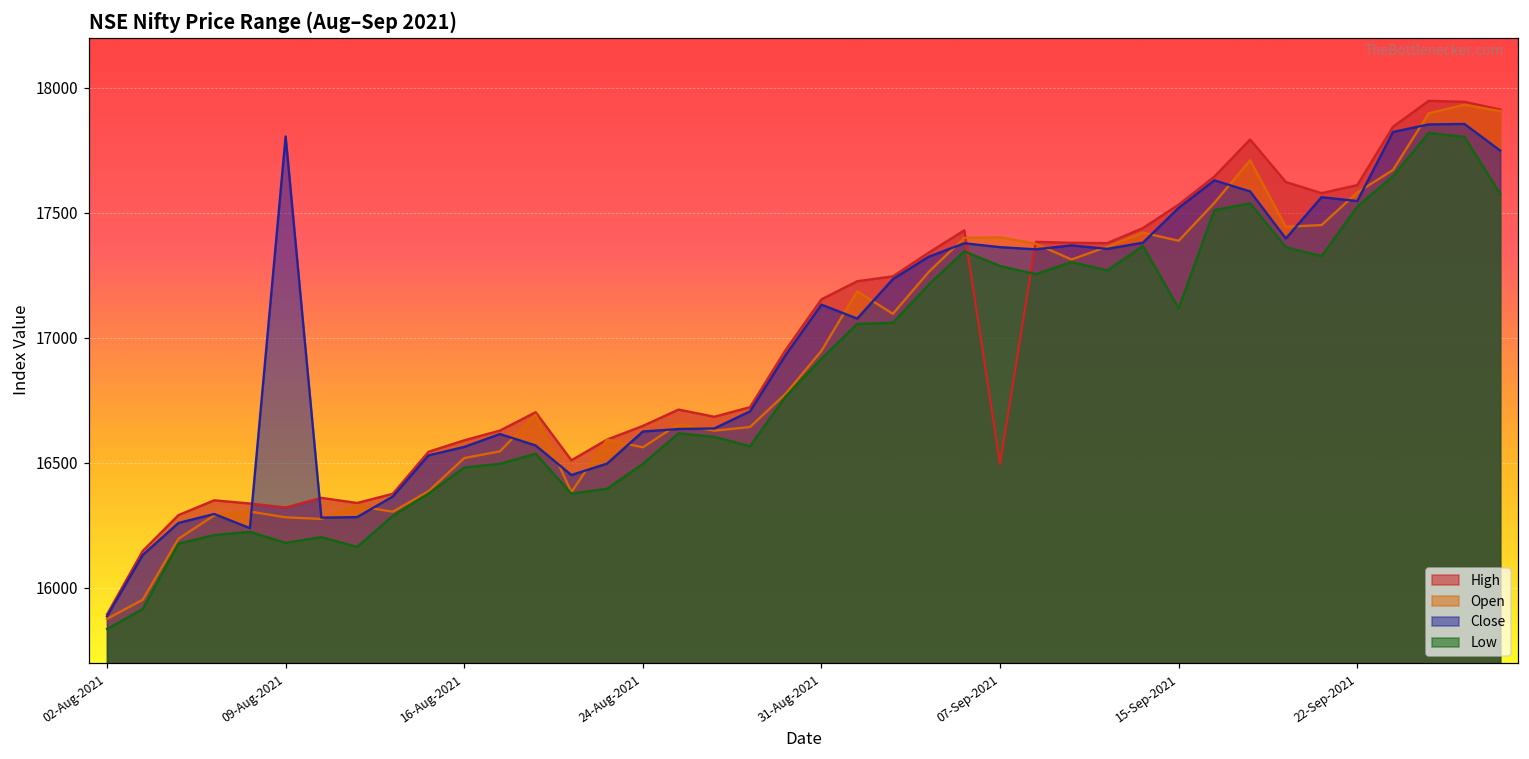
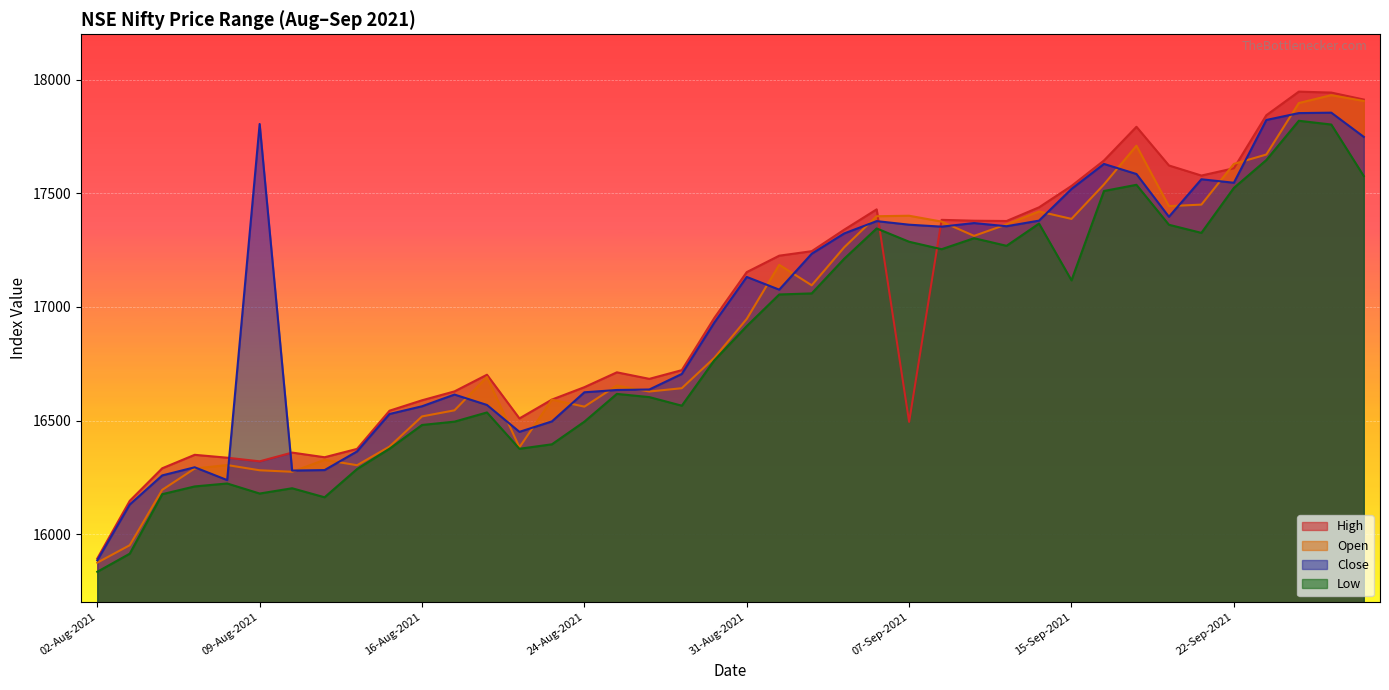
Open, 22-Sep-2021: 17580 -> 17630
